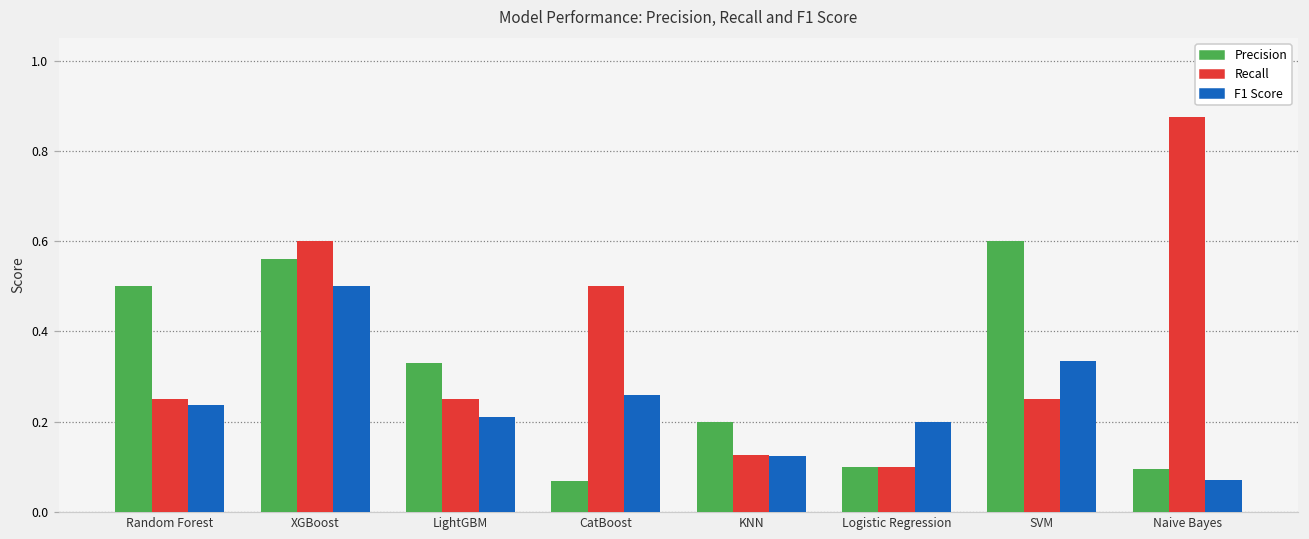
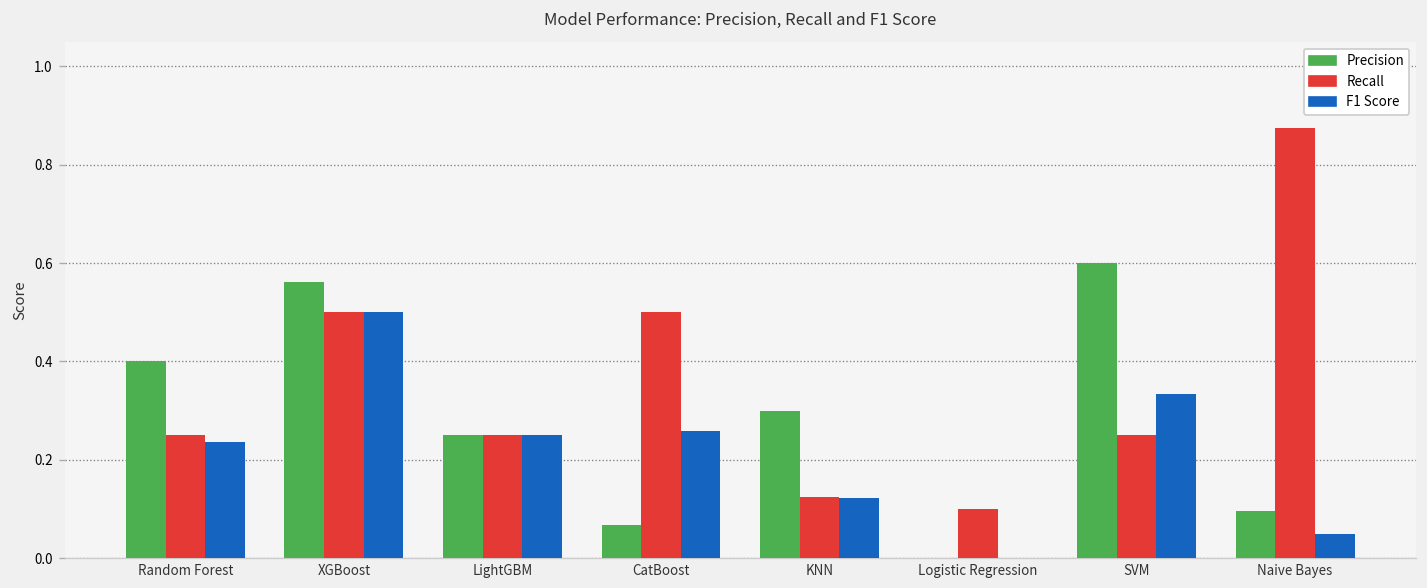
Precision, Random Forest: 0.5 -> 0.4
Recall, XGBoost: 0.6 -> 0.5
Precision, LightGBM: 0.33 -> 0.25
F1 Score, LightGBM: 0.21 -> 0.25
Precision, KNN: 0.2 -> 0.3
Precision, Logistic Regression: 0.1 -> 0.0
F1 Score, Logistic Regression: 0.2 -> 0.0
F1 Score, Naive Bayes: 0.07 -> 0.05
